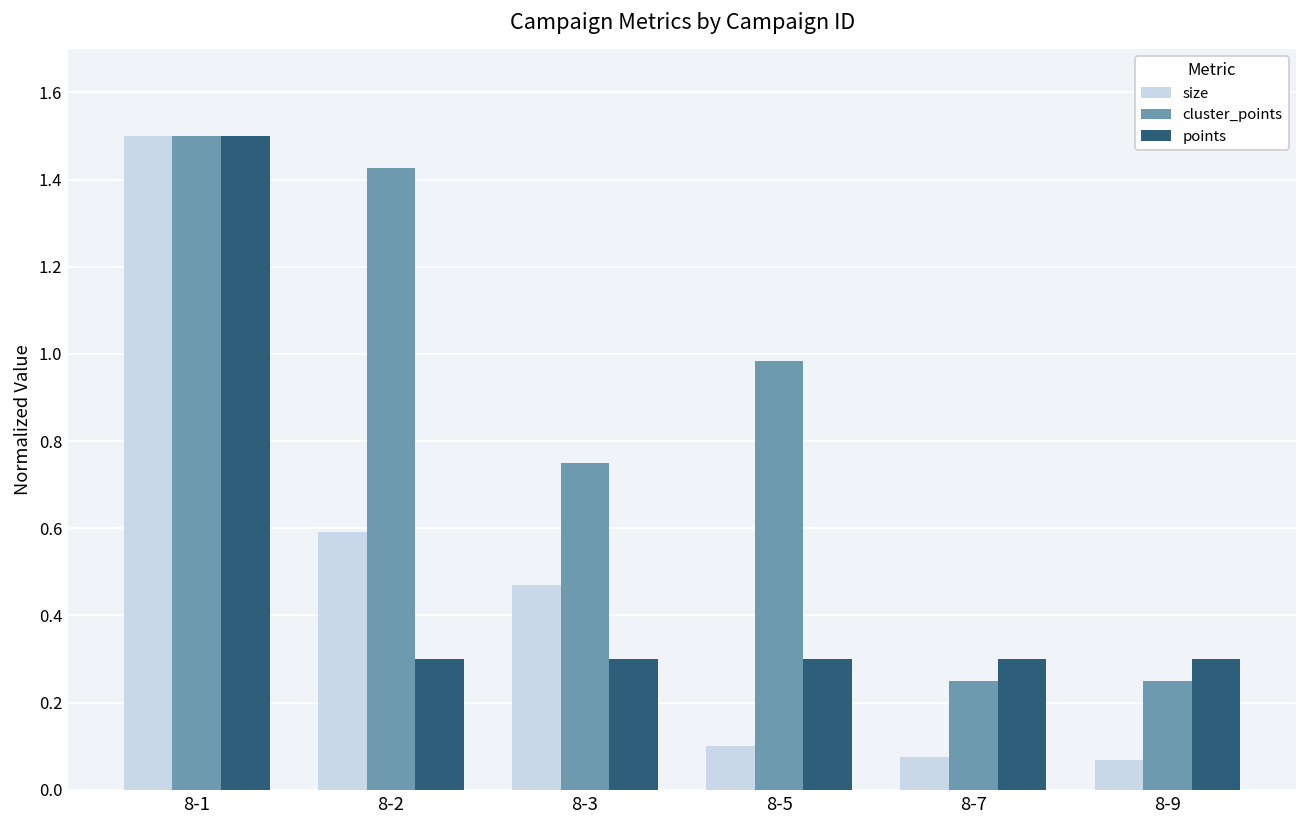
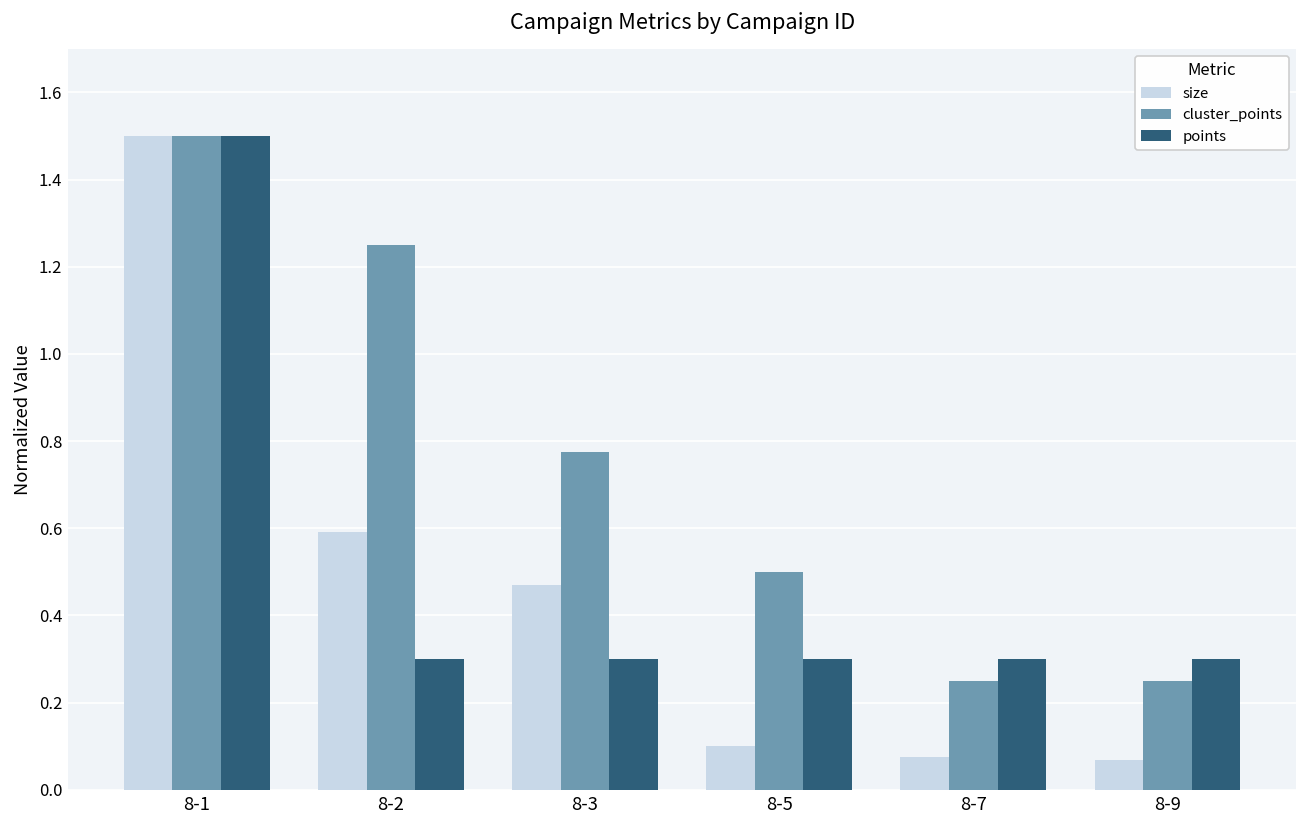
cluster_points, 8-2: 1.43 -> 1.25
cluster_points, 8-3: 0.75 -> 0.78
cluster_points, 8-5: 0.98 -> 0.50
